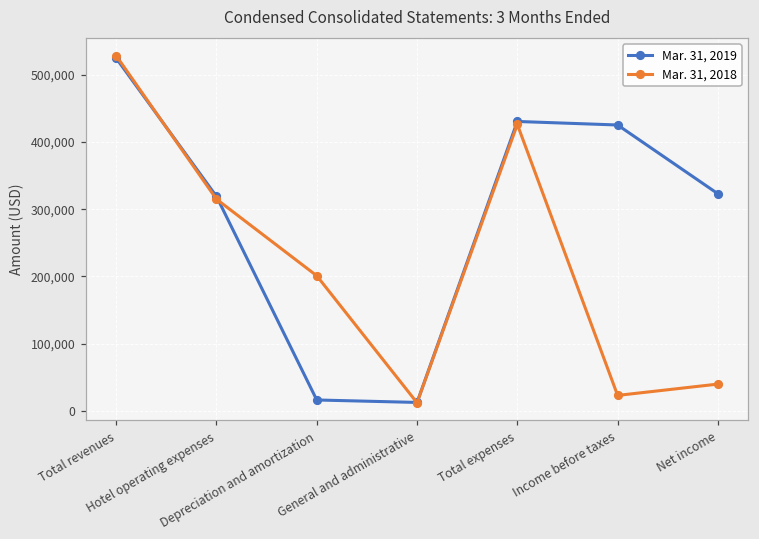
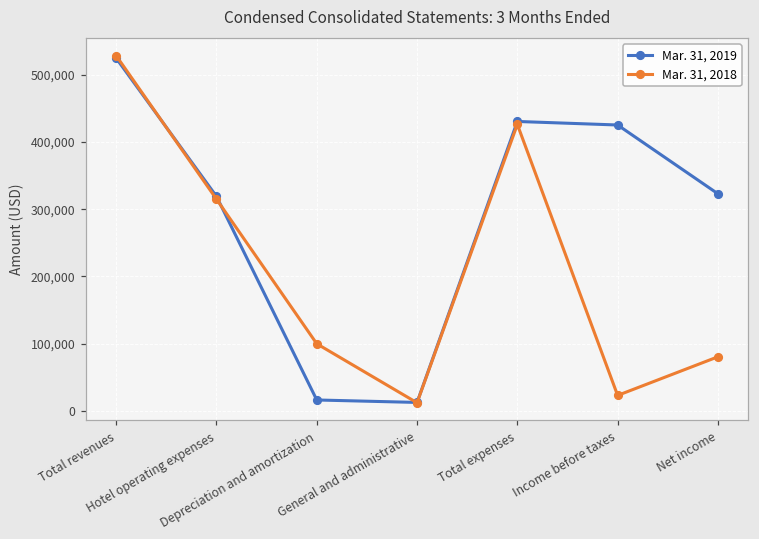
Mar. 31, 2018, Depreciation and amortization: 200,000 -> 100,000
Mar. 31, 2018, Net income: 40,000 -> 80,000
